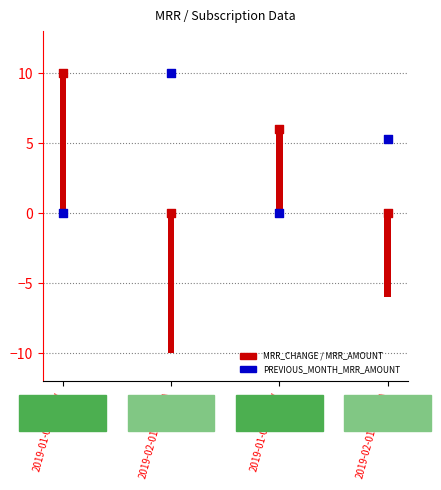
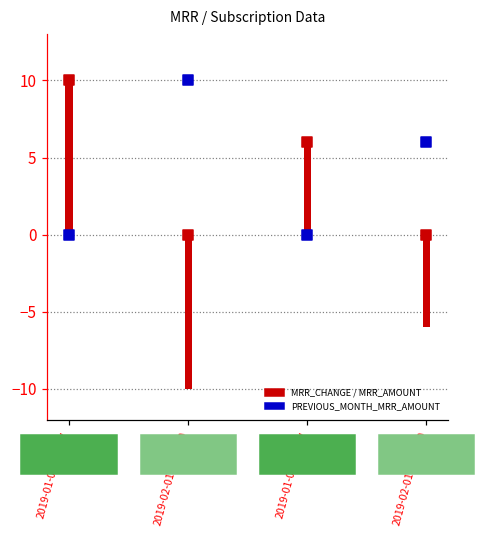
PREVIOUS_MONTH_MRR_AMOUNT, 2019-02-01-1-churn: 5.3 -> 6.0
